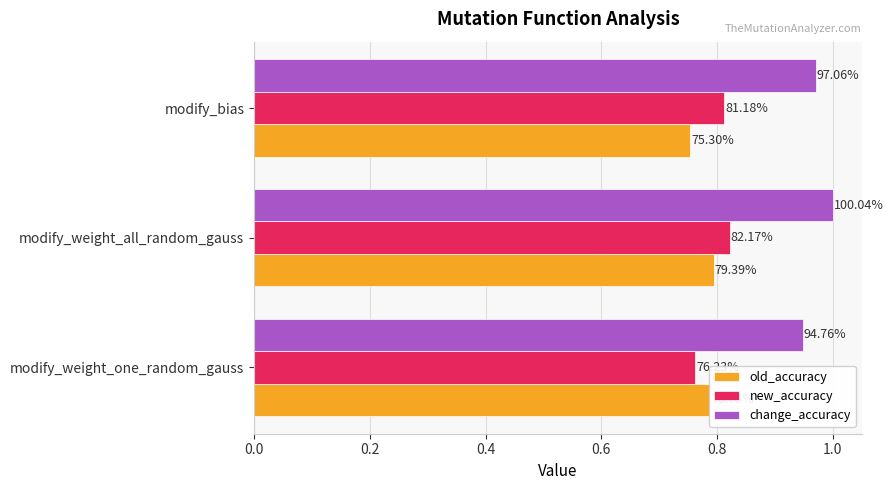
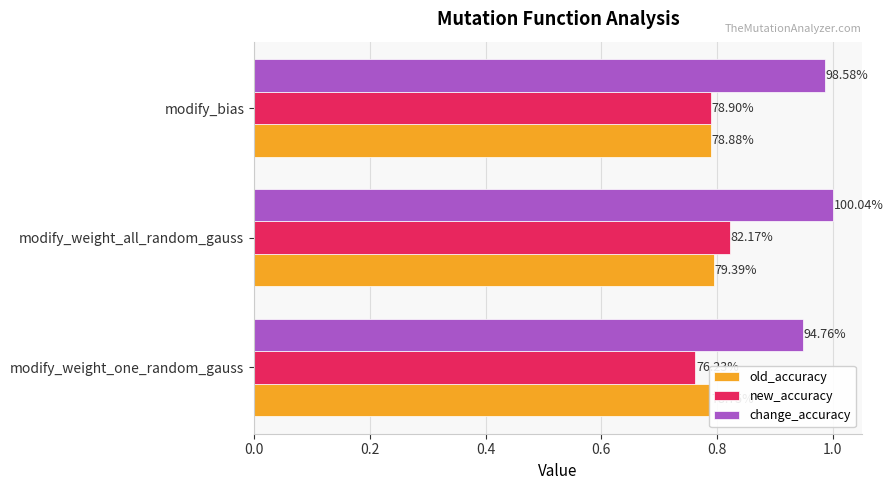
change_accuracy, modify_bias: 97.06% -> 98.58%
new_accuracy, modify_bias: 81.18% -> 78.90%
old_accuracy, modify_bias: 75.30% -> 78.88%
